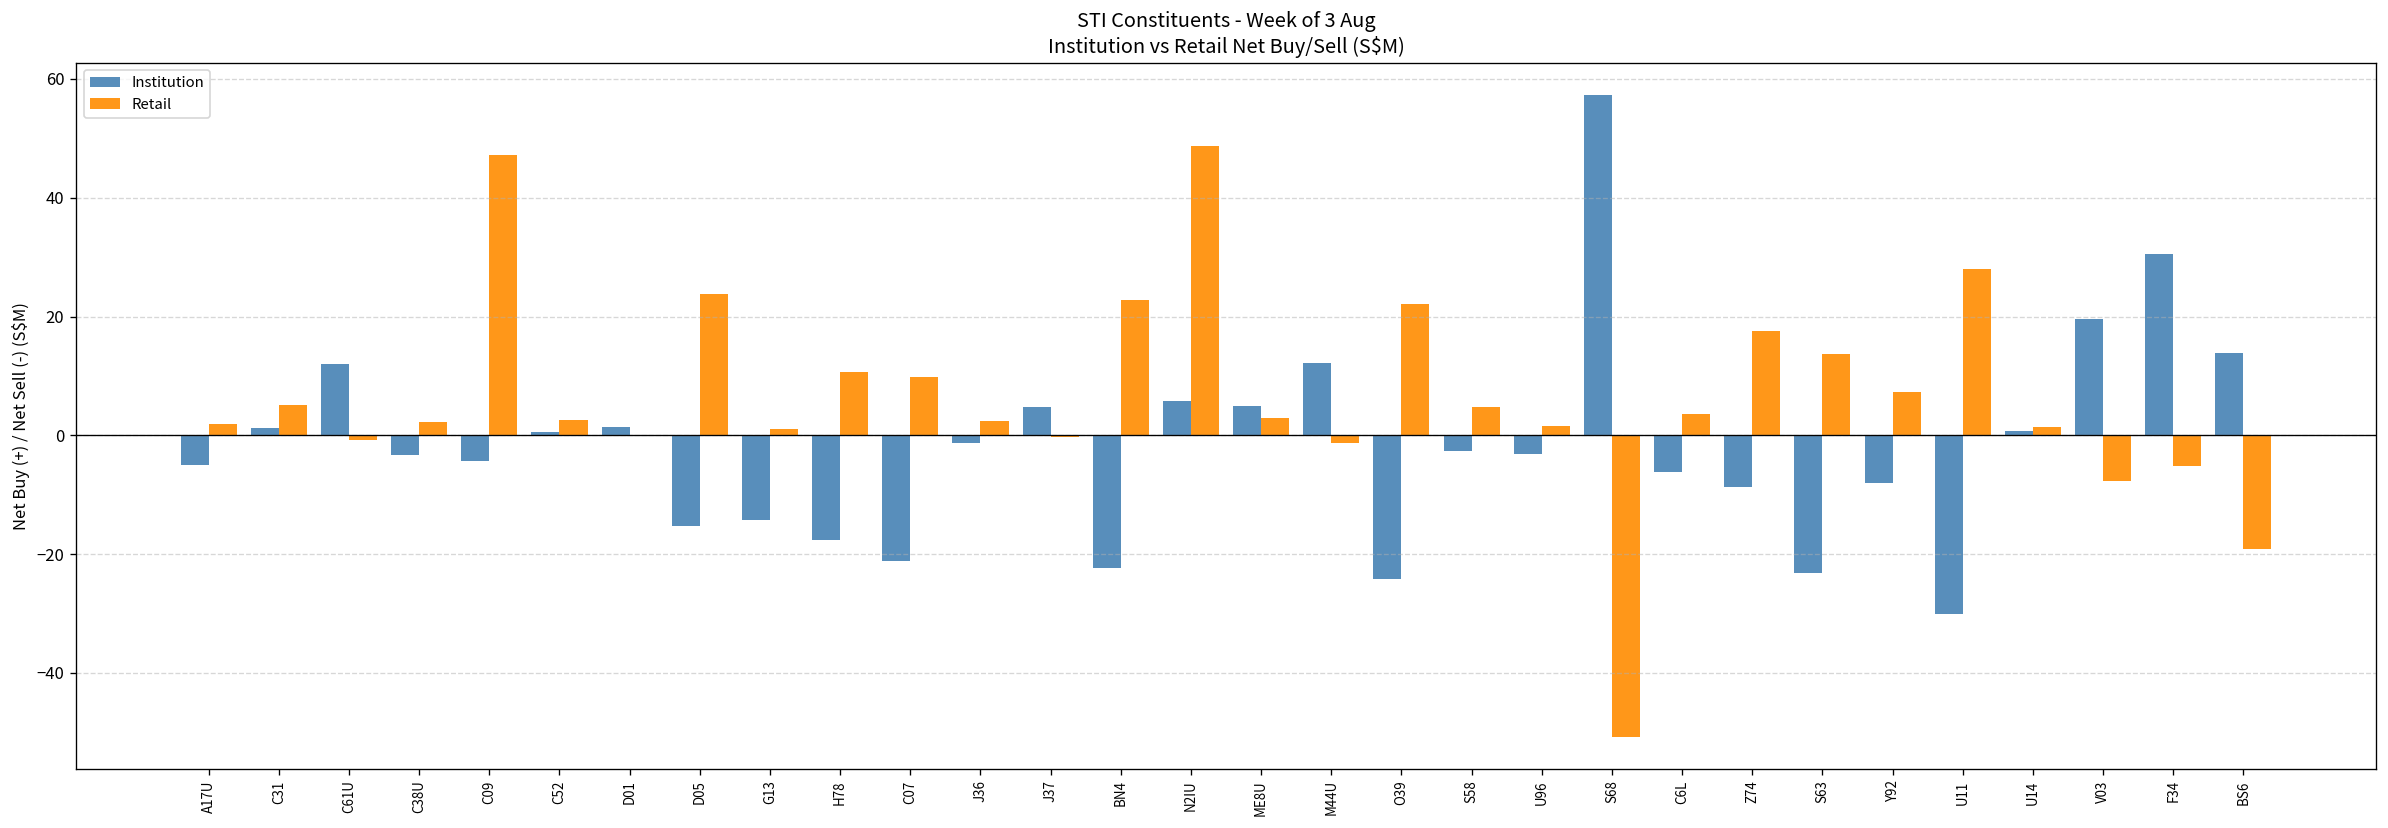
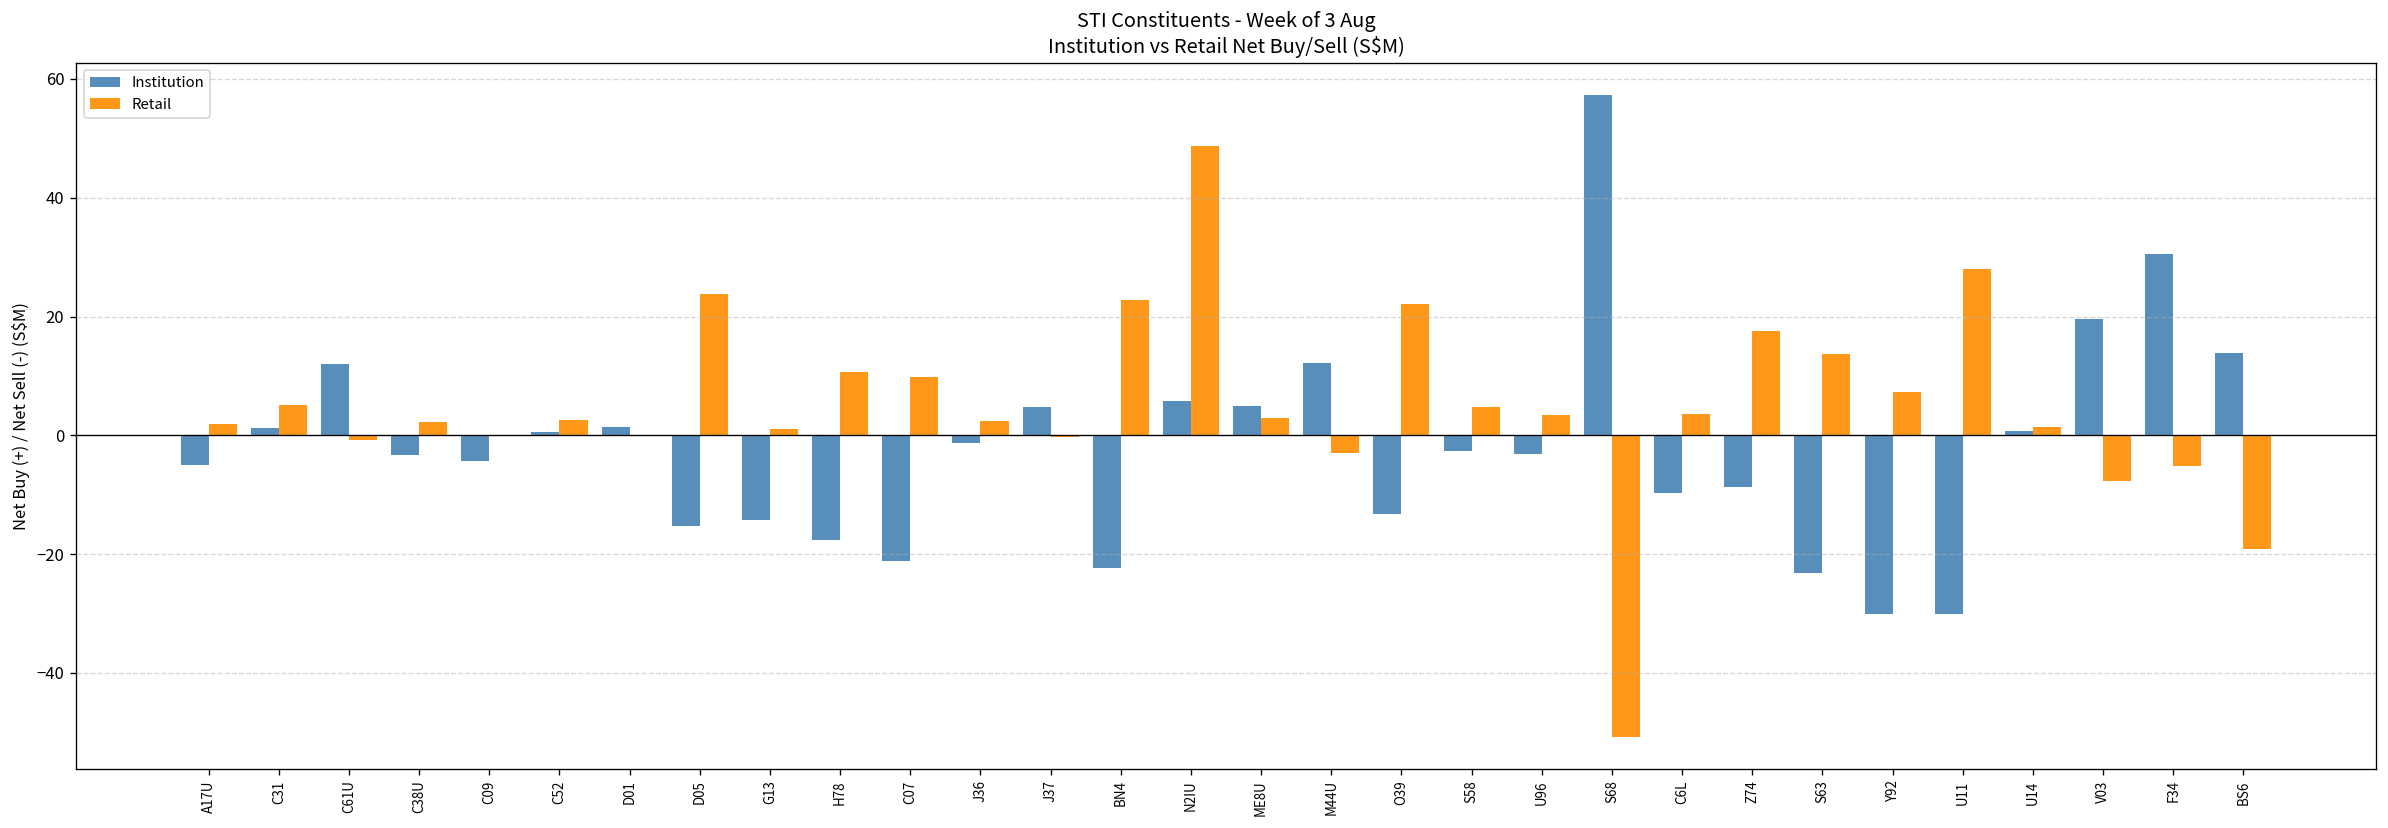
Retail, C09: 47 -> 0
Retail, M44U: -1 -> -3
Institution, O39: -24 -> -13
Retail, U96: 1 -> 3
Institution, C6L: -6 -> -10
Institution, Y92: -8 -> -30
